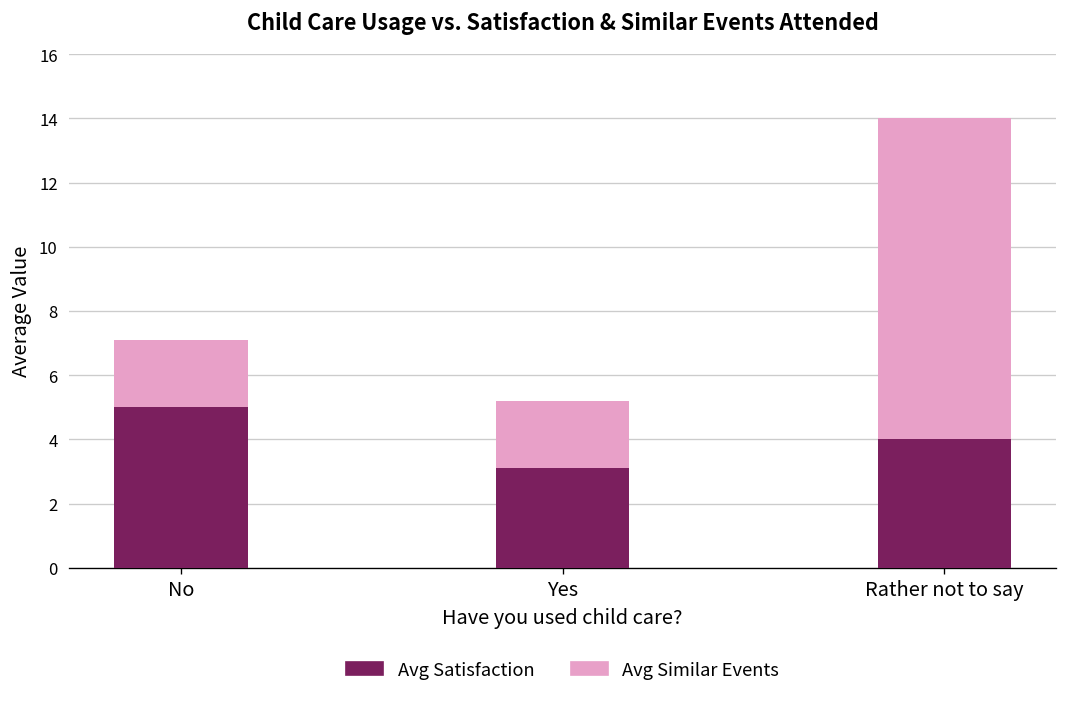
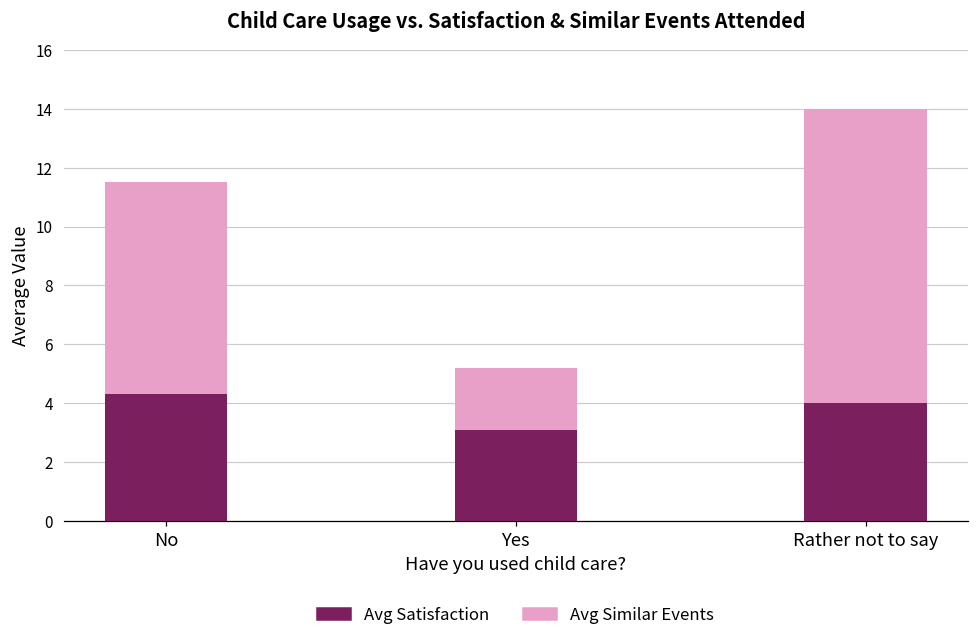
Avg Satisfaction, No: 5.0 -> 4.3
Avg Similar Events, No: 2.1 -> 7.2
